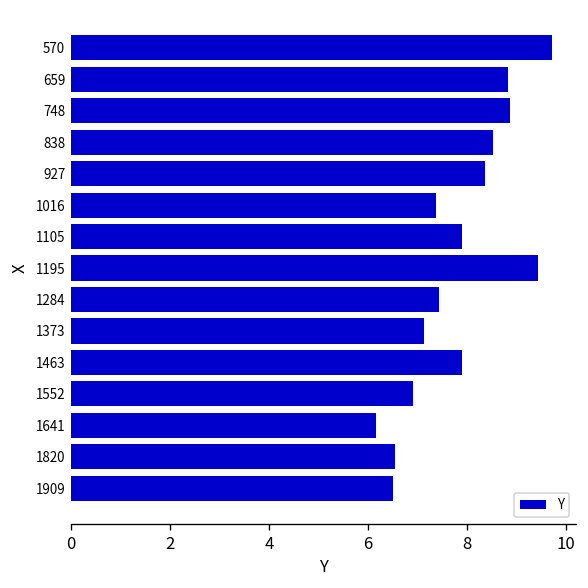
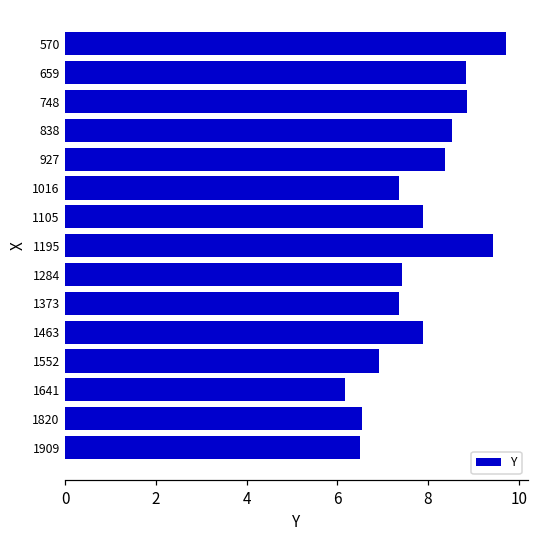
1373: 7.1 -> 7.4
